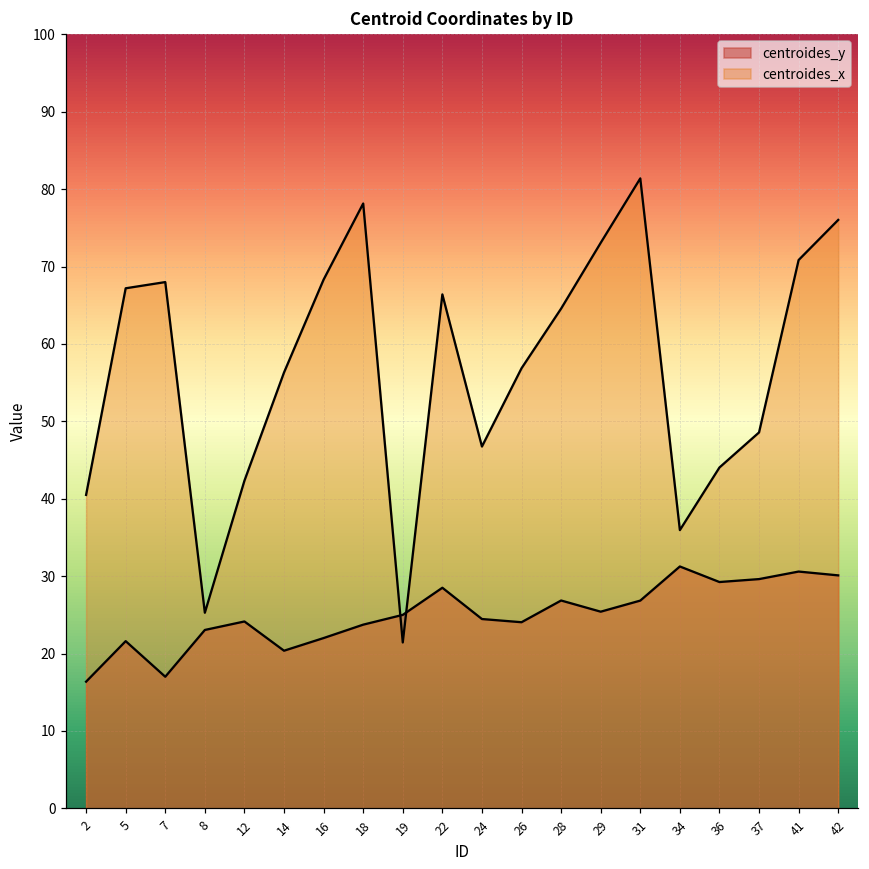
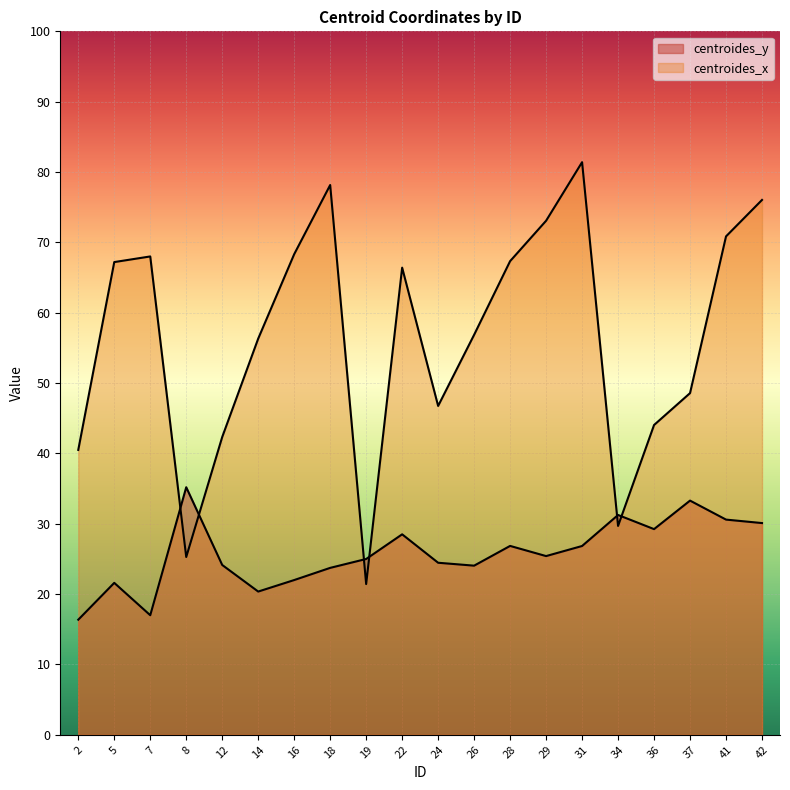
centroides_y, 8: 23 -> 35
centroides_x, 28: 65 -> 67
centroides_x, 34: 36 -> 30
centroides_y, 37: 30 -> 33
